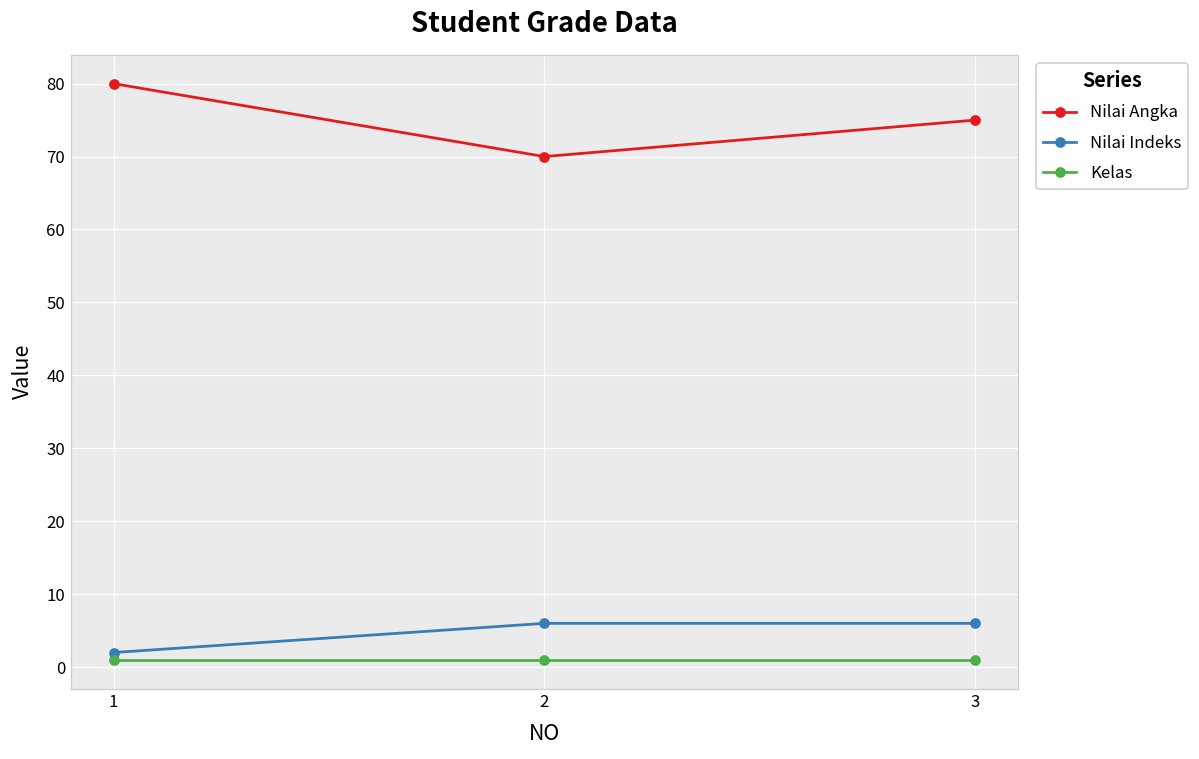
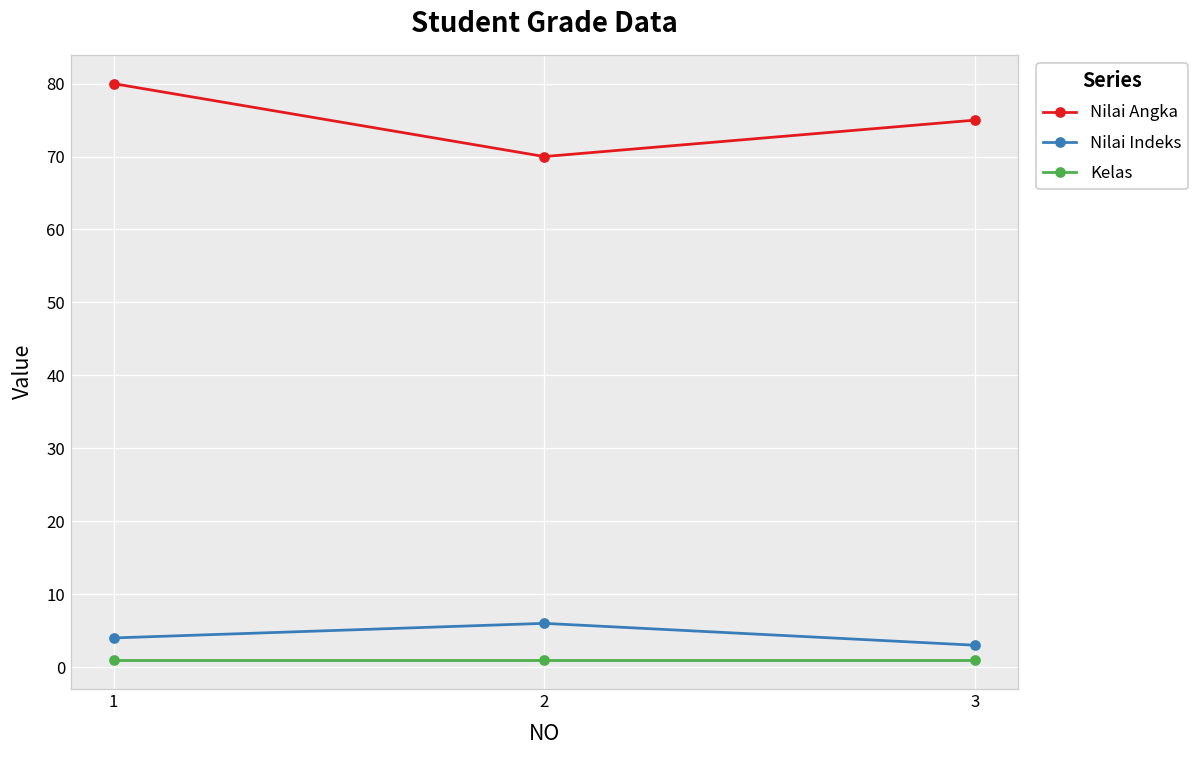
Nilai Indeks, 1: 2 -> 4
Nilai Indeks, 3: 6 -> 3
